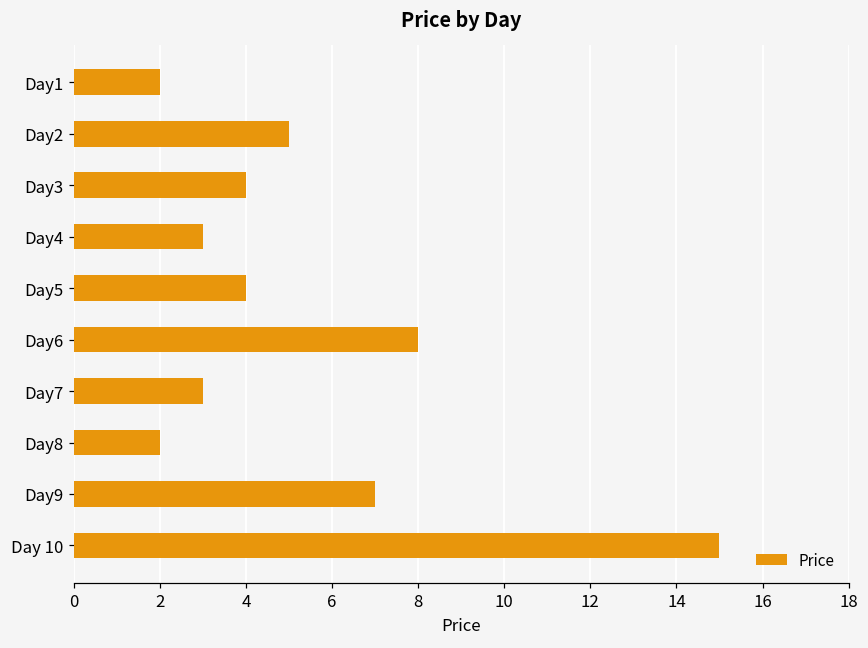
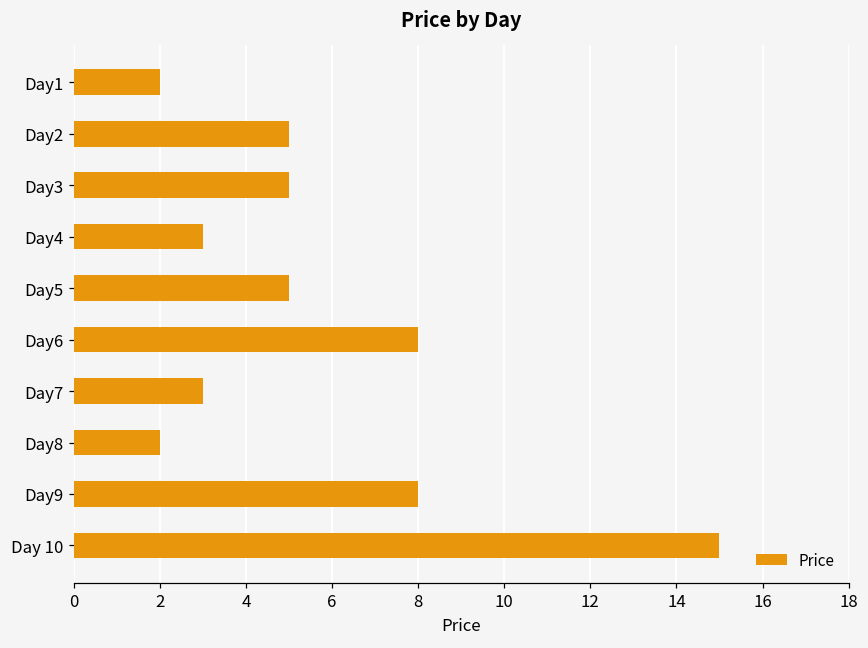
Day3: 4 -> 5
Day5: 4 -> 5
Day9: 7 -> 8
